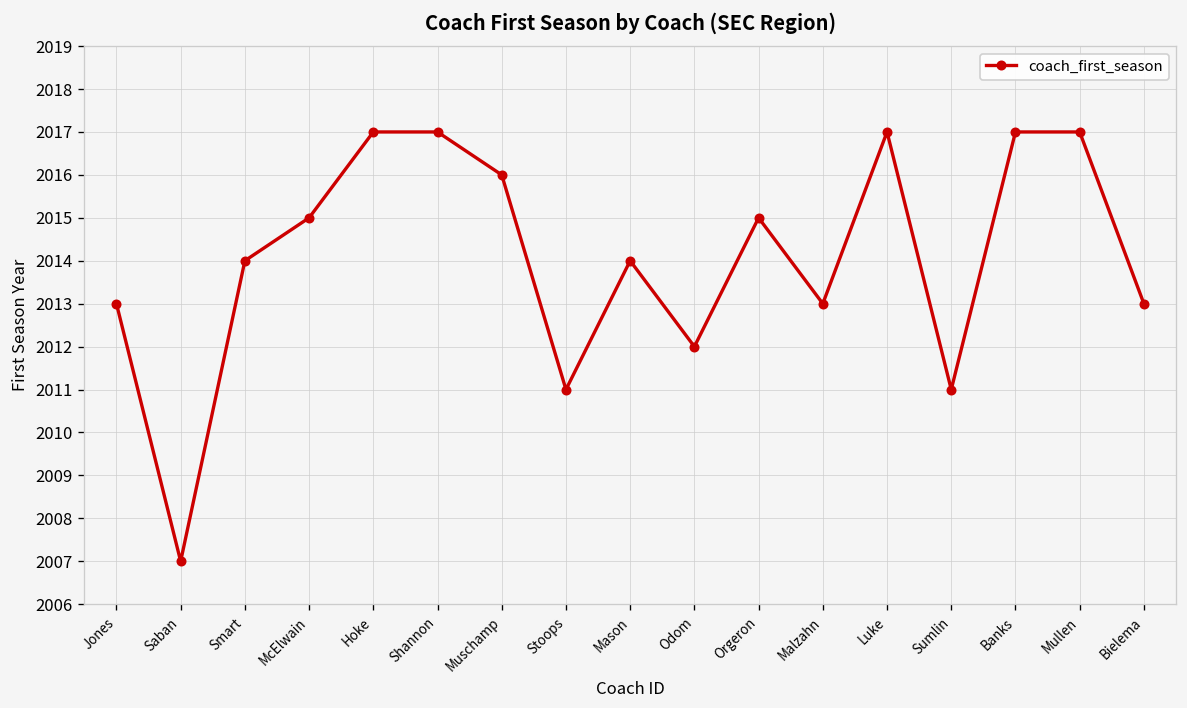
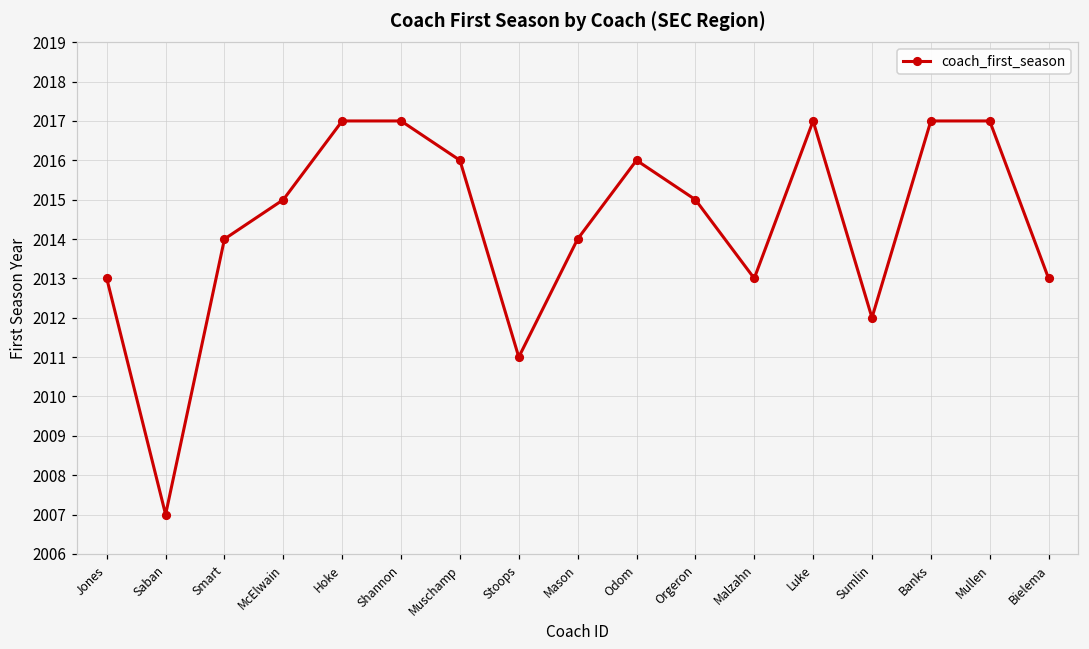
Odom: 2012 -> 2016
Sumlin: 2011 -> 2012
